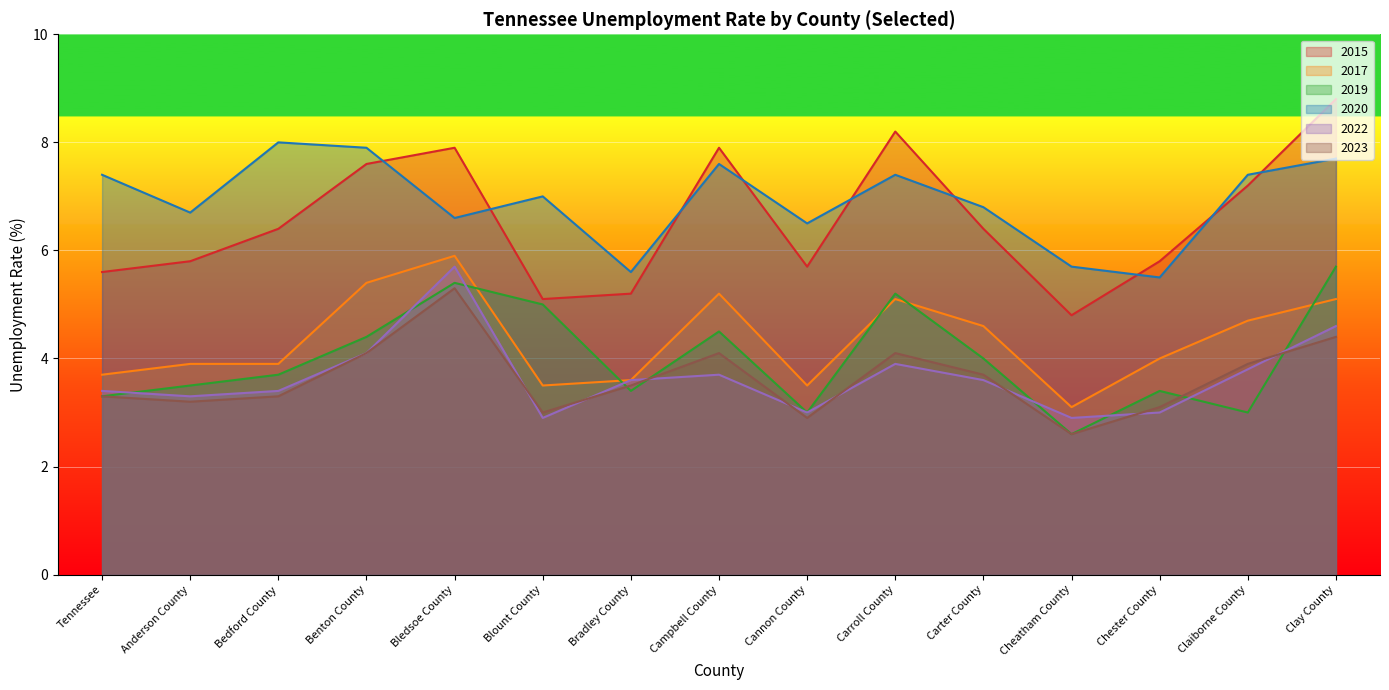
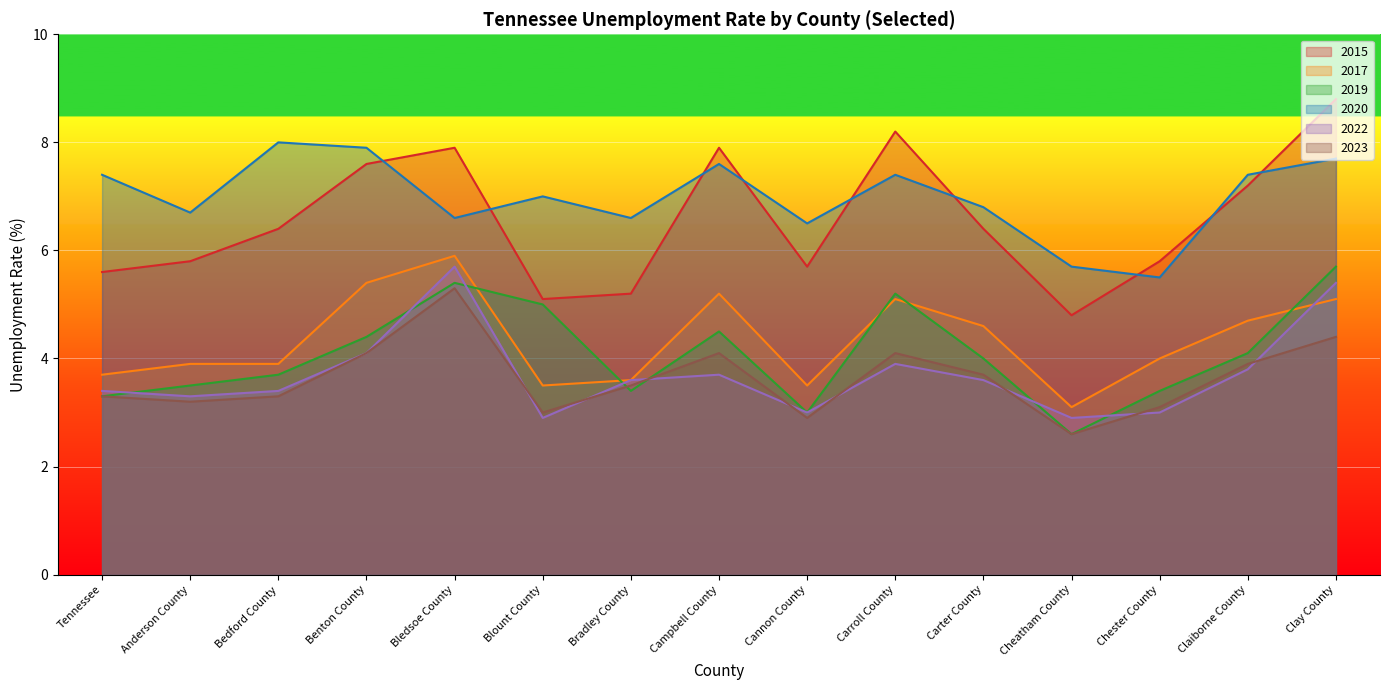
2020, Bradley County: 5.6 -> 6.6
2019, Claiborne County: 3.0 -> 4.1
2022, Clay County: 4.6 -> 5.4
